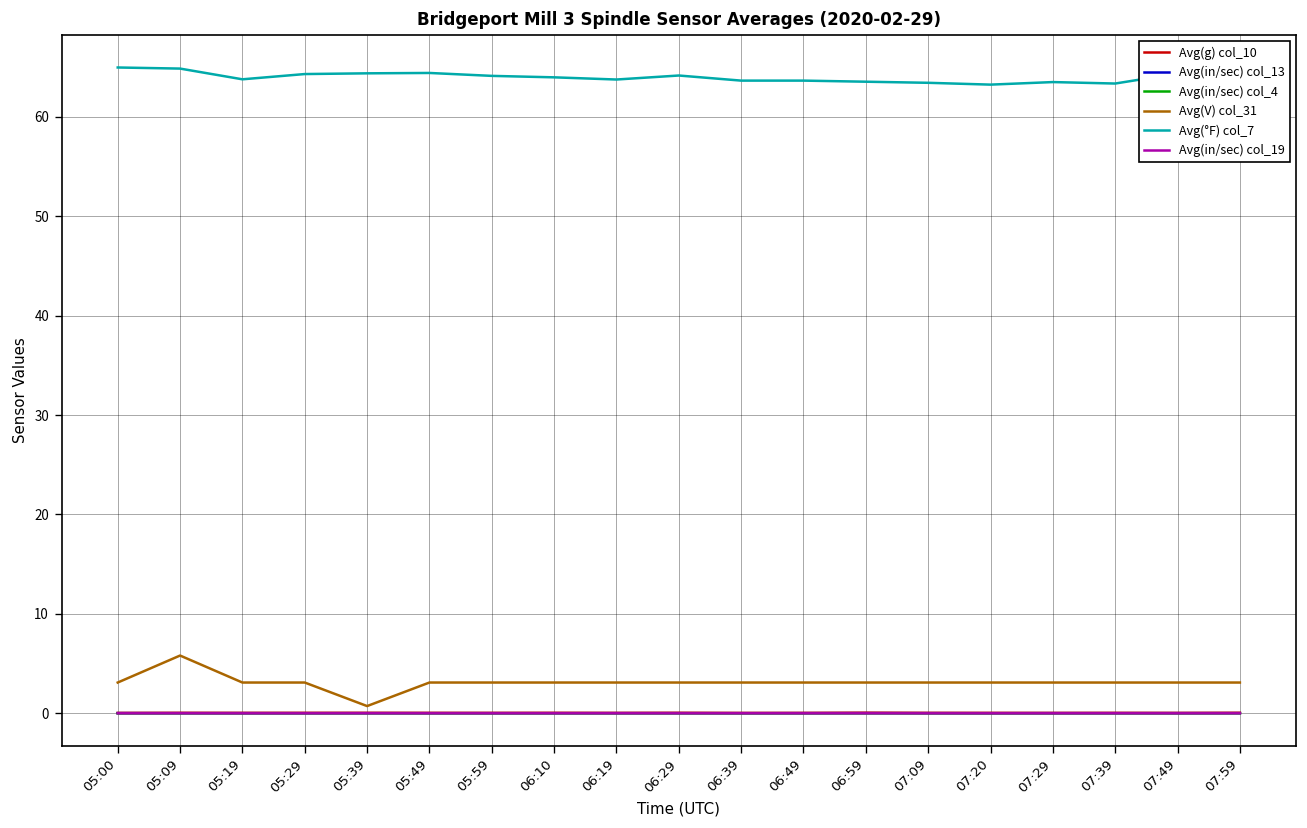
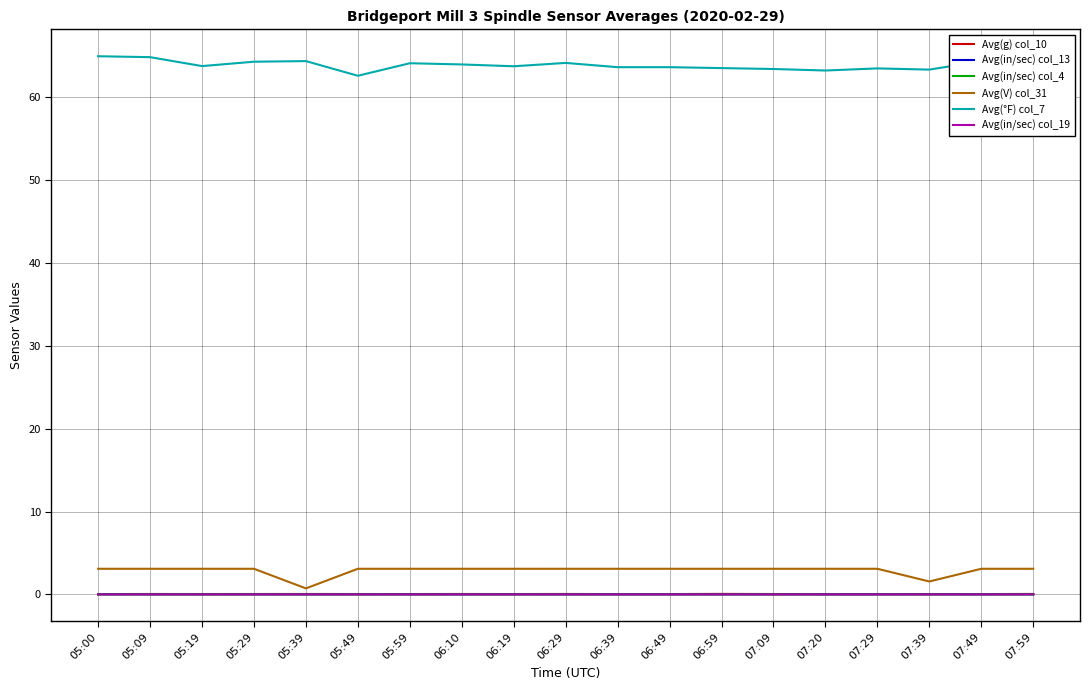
Avg(V) col_31, 05:09: 6 -> 3
Avg(°F) col_7, 05:49: 64 -> 63
Avg(V) col_31, 07:39: 3 -> 2
